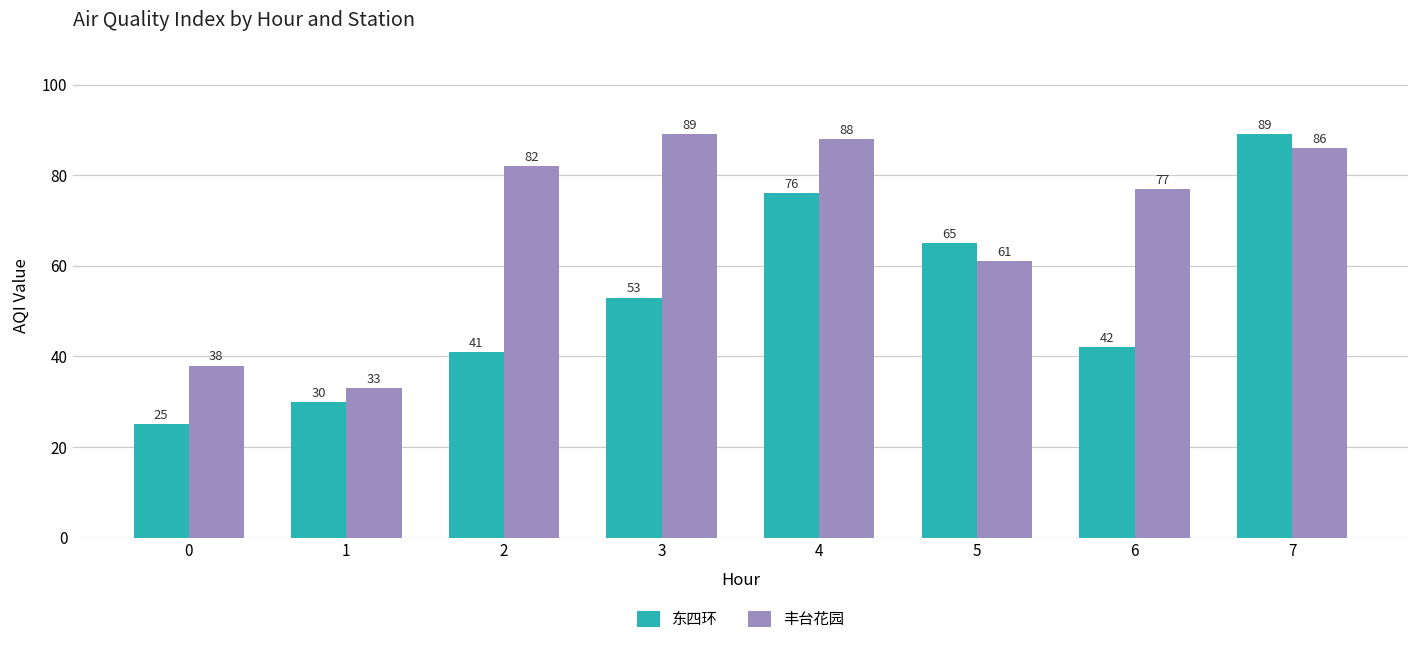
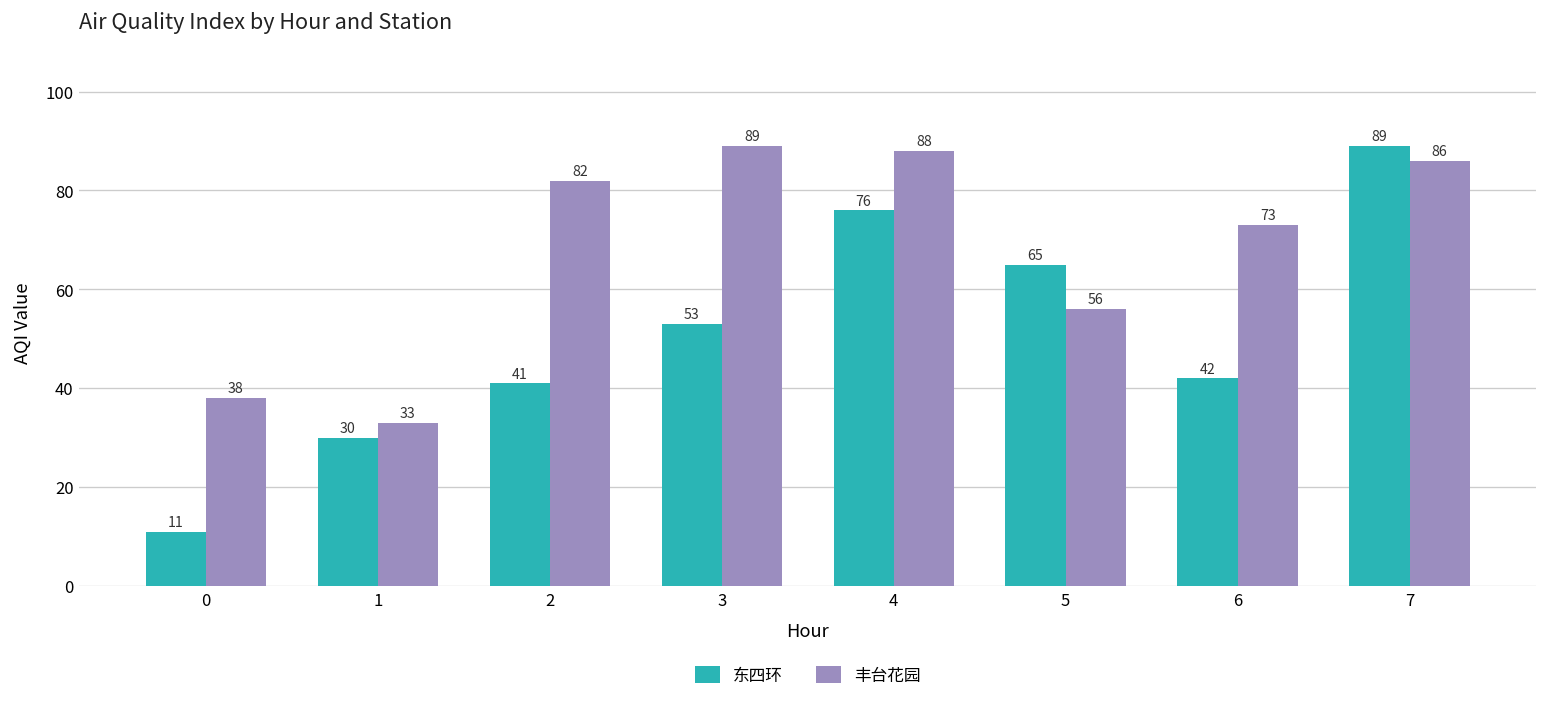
东四环, 0: 25 -> 11
丰台花园, 5: 61 -> 56
丰台花园, 6: 77 -> 73
